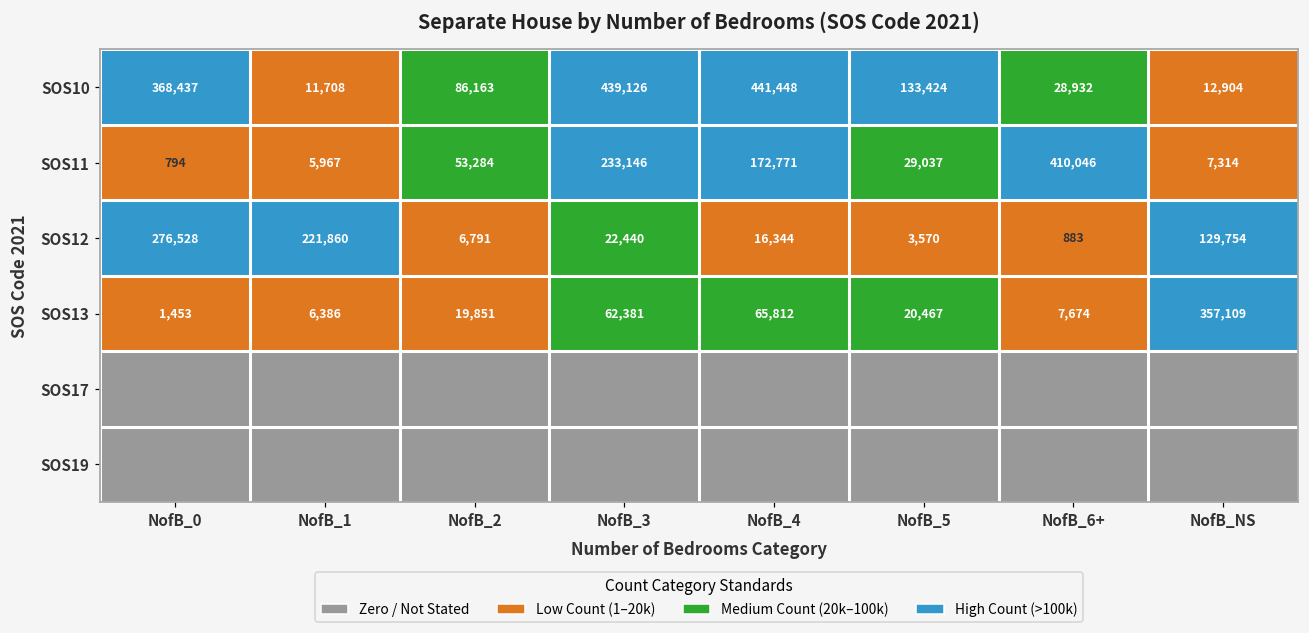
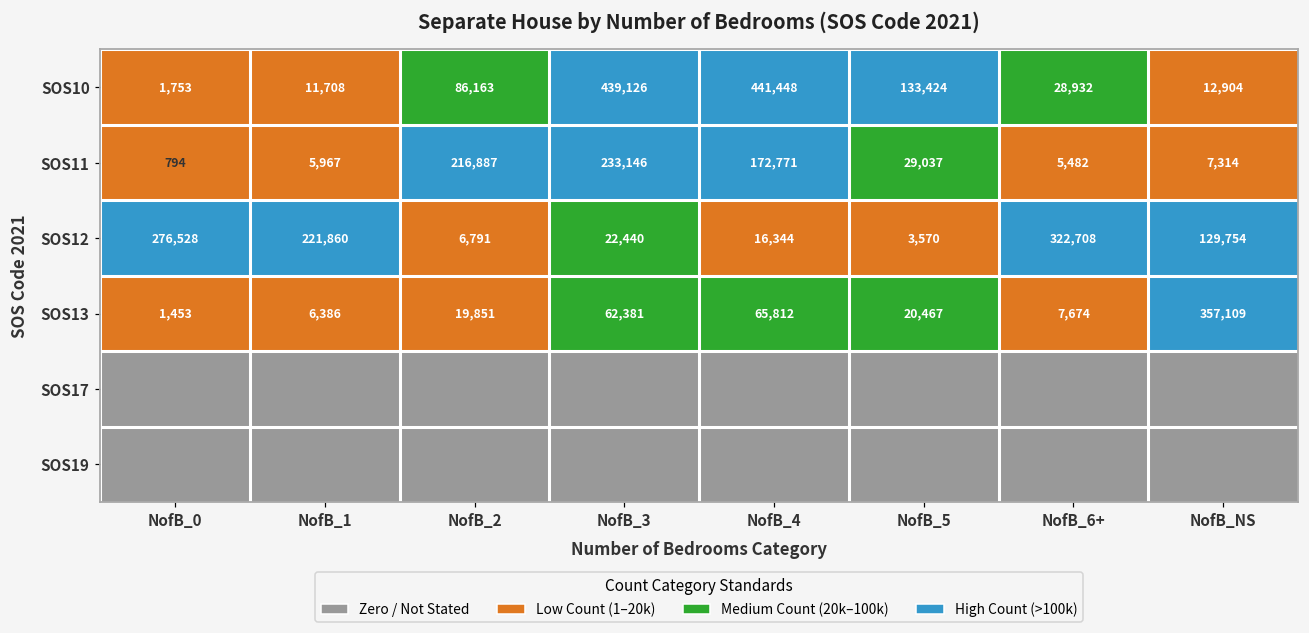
SOS10, NofB_0: 368,437 -> 1,753
SOS11, NofB_2: 53,284 -> 216,887
SOS11, NofB_6+: 410,046 -> 5,482
SOS12, NofB_6+: 883 -> 322,708
